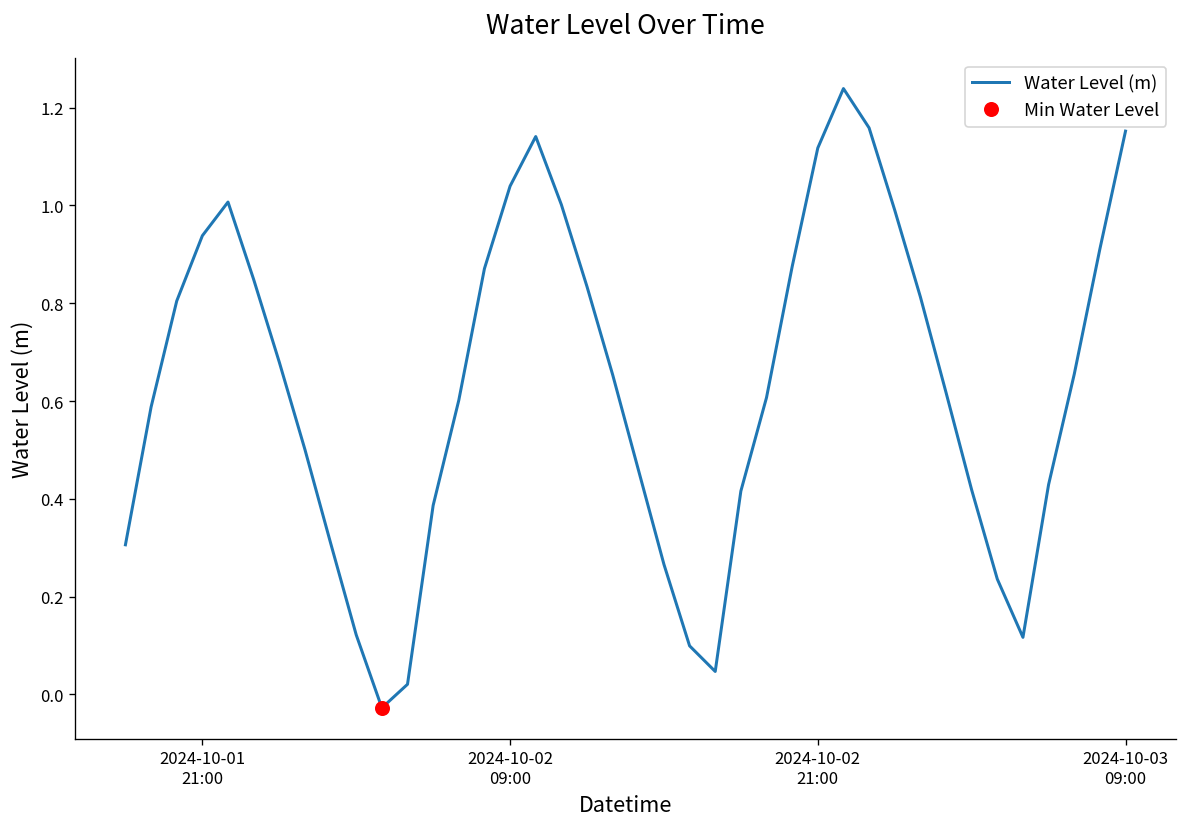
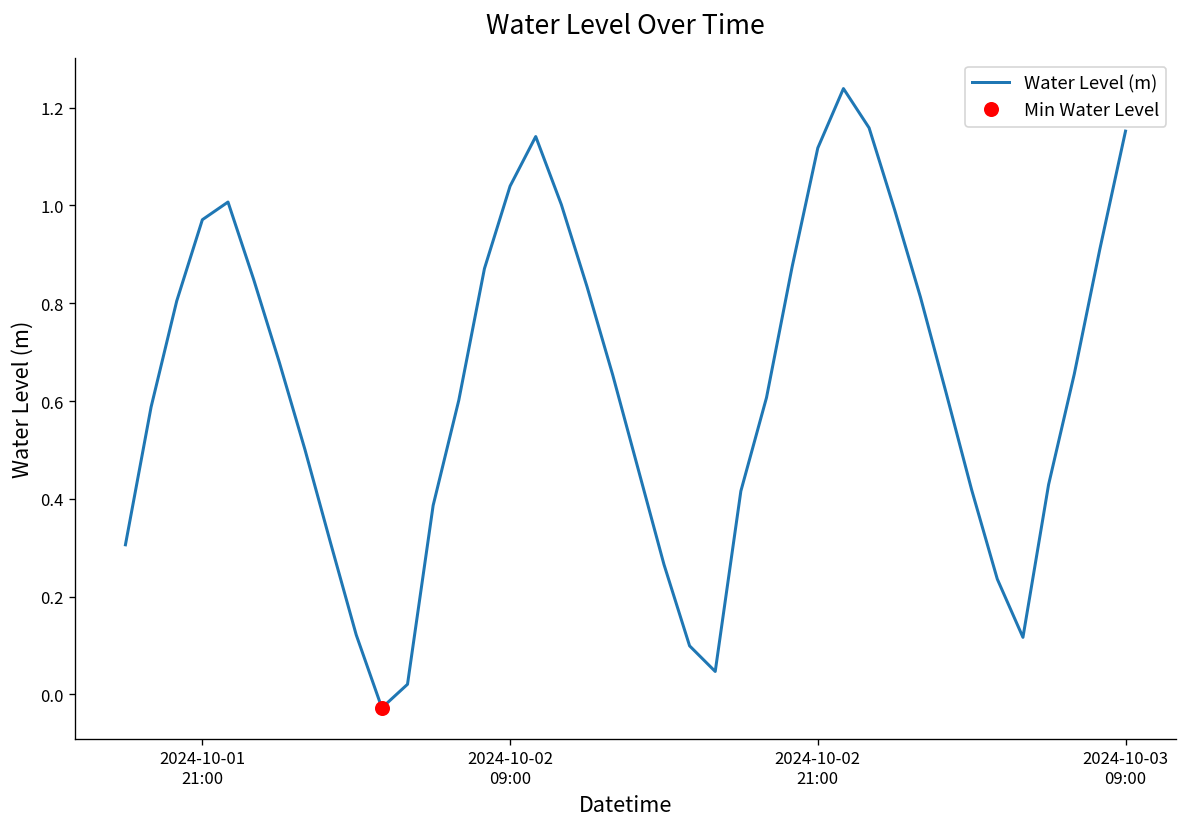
Water Level (m), 2024-10-01 21:00: 0.94 -> 0.97
